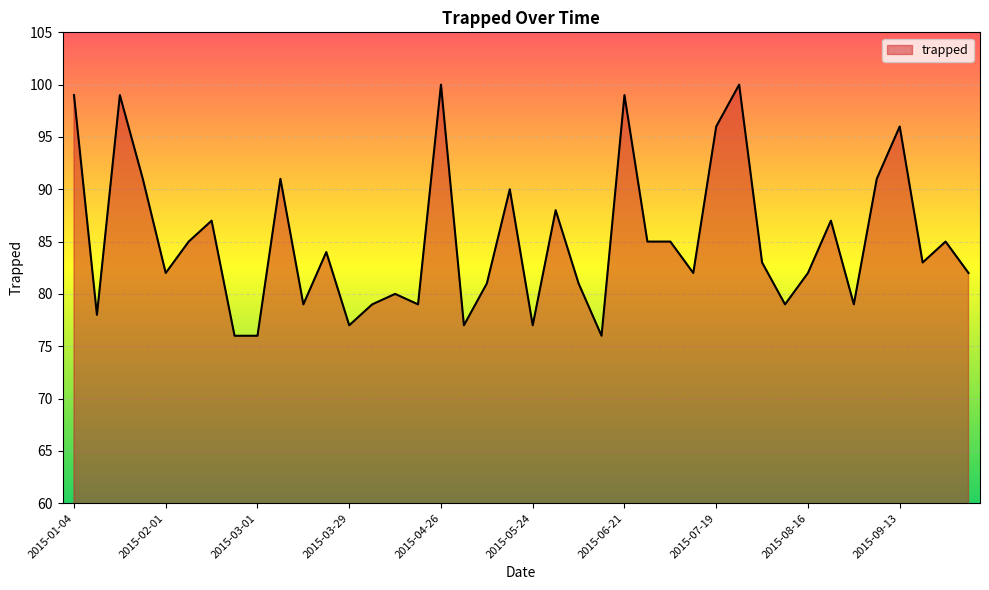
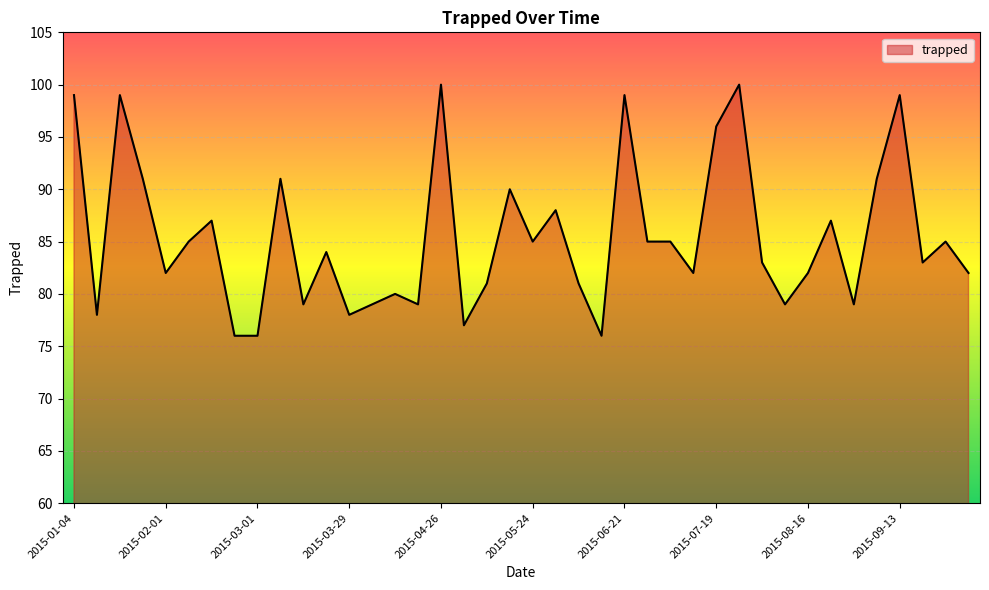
2015-03-29: 77 -> 78
2015-05-24: 77 -> 85
2015-09-13: 96 -> 99
